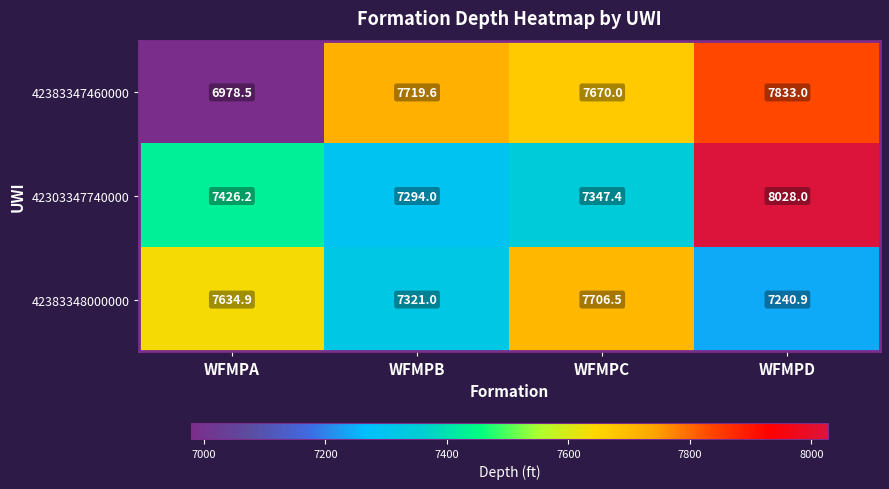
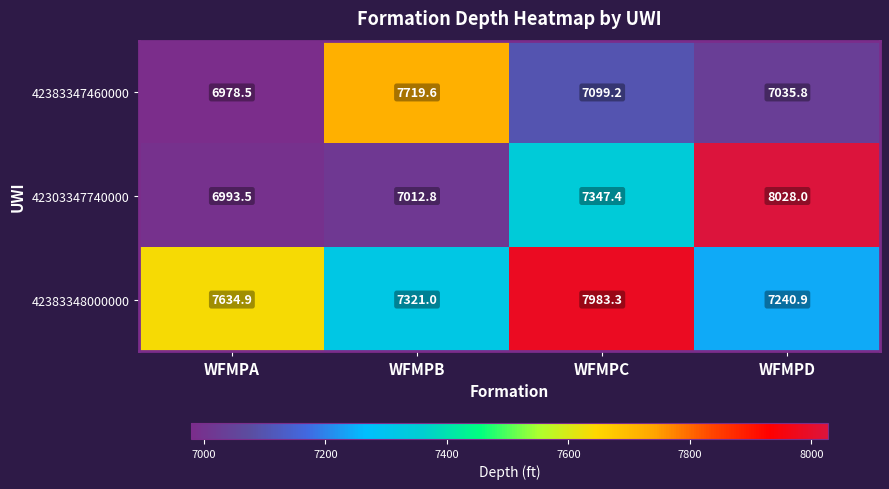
42383347460000, WFMPC: 7670.0 -> 7099.2
42383347460000, WFMPD: 7833.0 -> 7035.8
42303347740000, WFMPA: 7426.2 -> 6993.5
42303347740000, WFMPB: 7294.0 -> 7012.8
42383348000000, WFMPC: 7706.5 -> 7983.3
